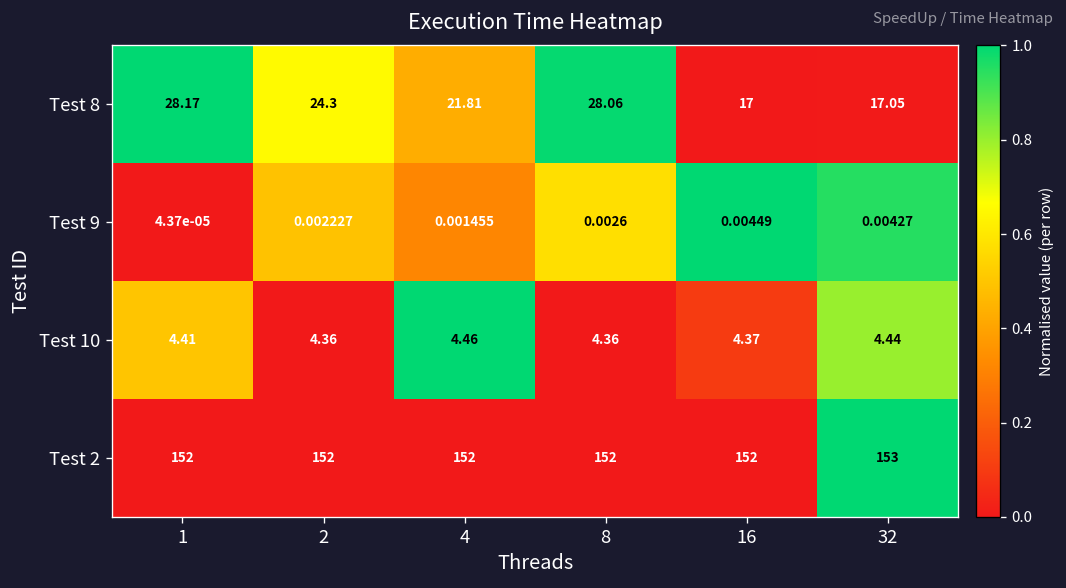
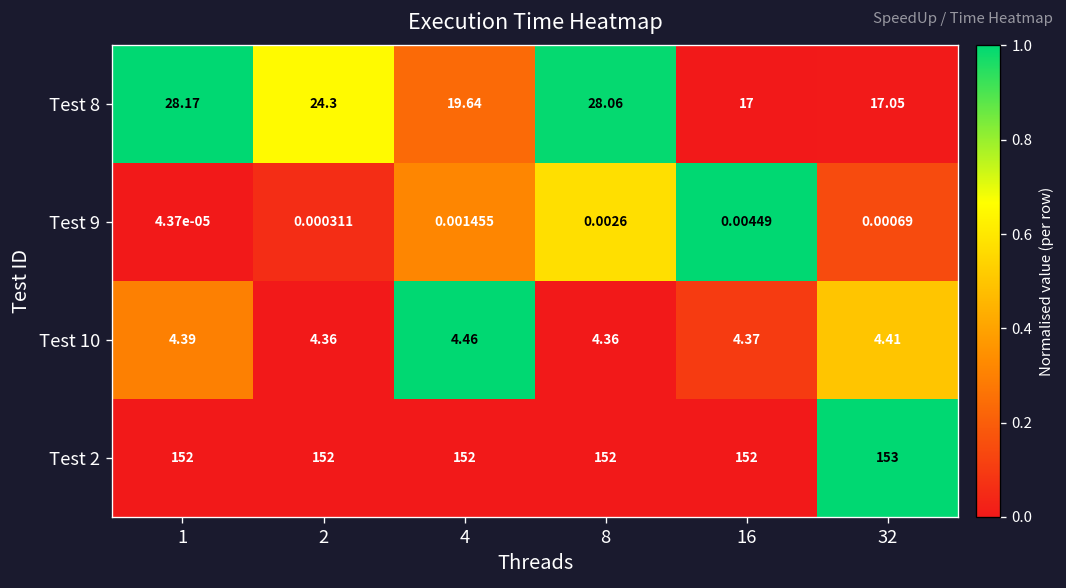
Test 8, 4: 21.81 -> 19.64
Test 9, 2: 0.002227 -> 0.000311
Test 9, 32: 0.00427 -> 0.00069
Test 10, 1: 4.41 -> 4.39
Test 10, 32: 4.44 -> 4.41
